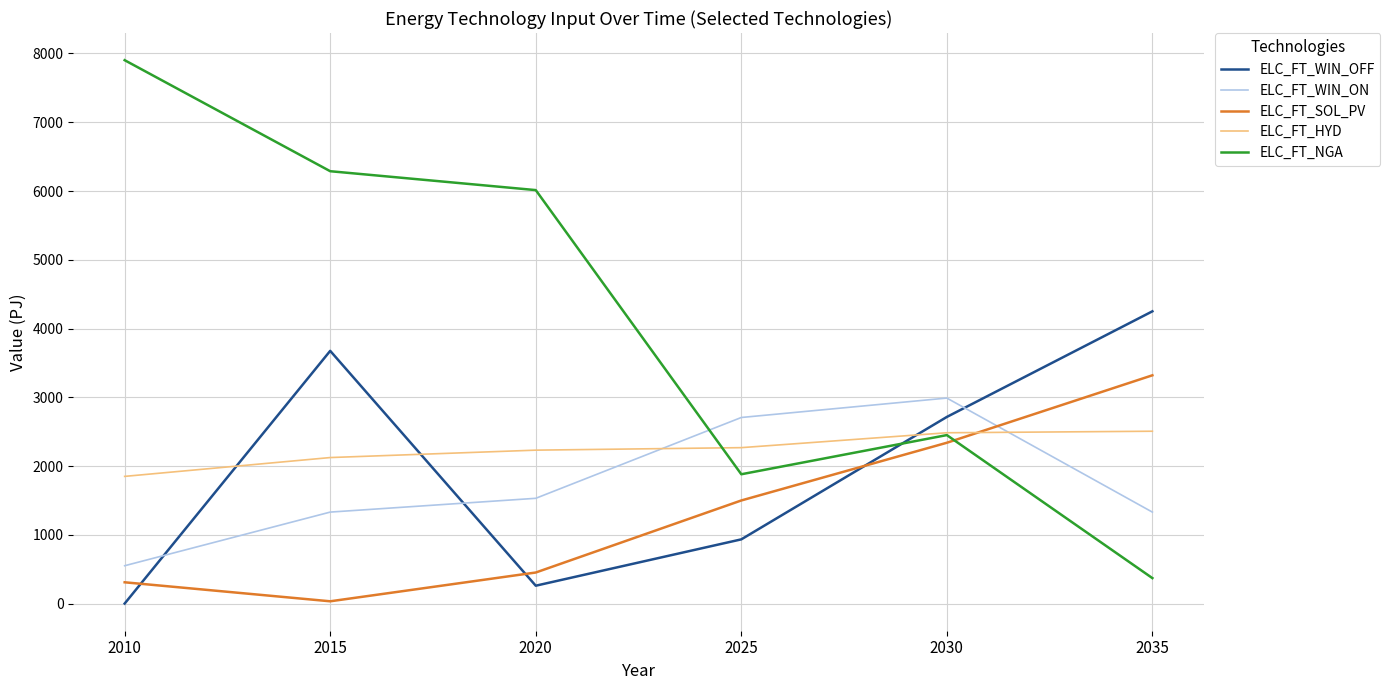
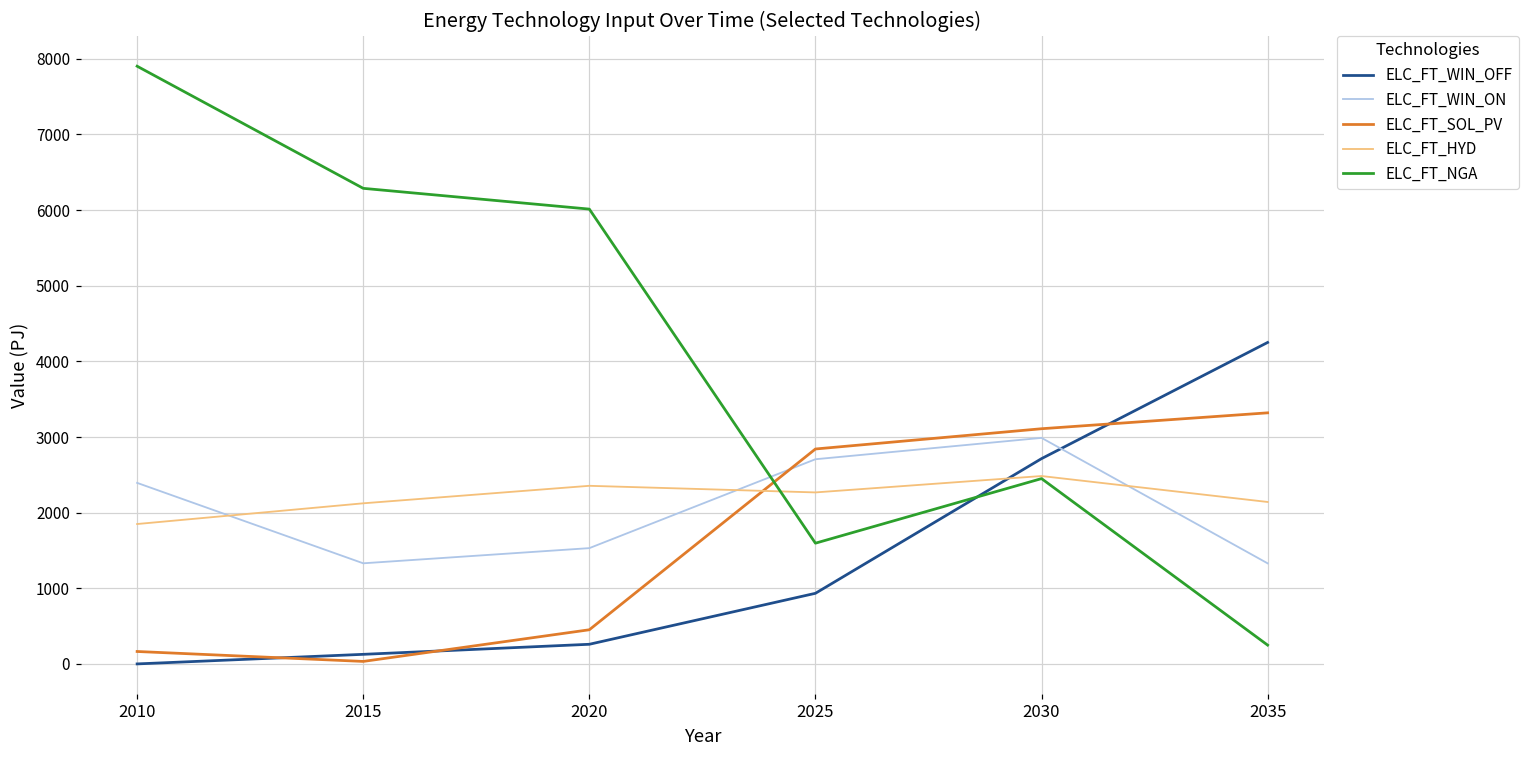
ELC_FT_WIN_ON, 2010: 600 -> 2400
ELC_FT_SOL_PV, 2010: 300 -> 200
ELC_FT_WIN_OFF, 2015: 3700 -> 100
ELC_FT_HYD, 2020: 2200 -> 2400
ELC_FT_SOL_PV, 2025: 1500 -> 2800
ELC_FT_NGA, 2025: 1900 -> 1600
ELC_FT_SOL_PV, 2030: 2300 -> 3100
ELC_FT_HYD, 2035: 2500 -> 2100
ELC_FT_NGA, 2035: 400 -> 200
